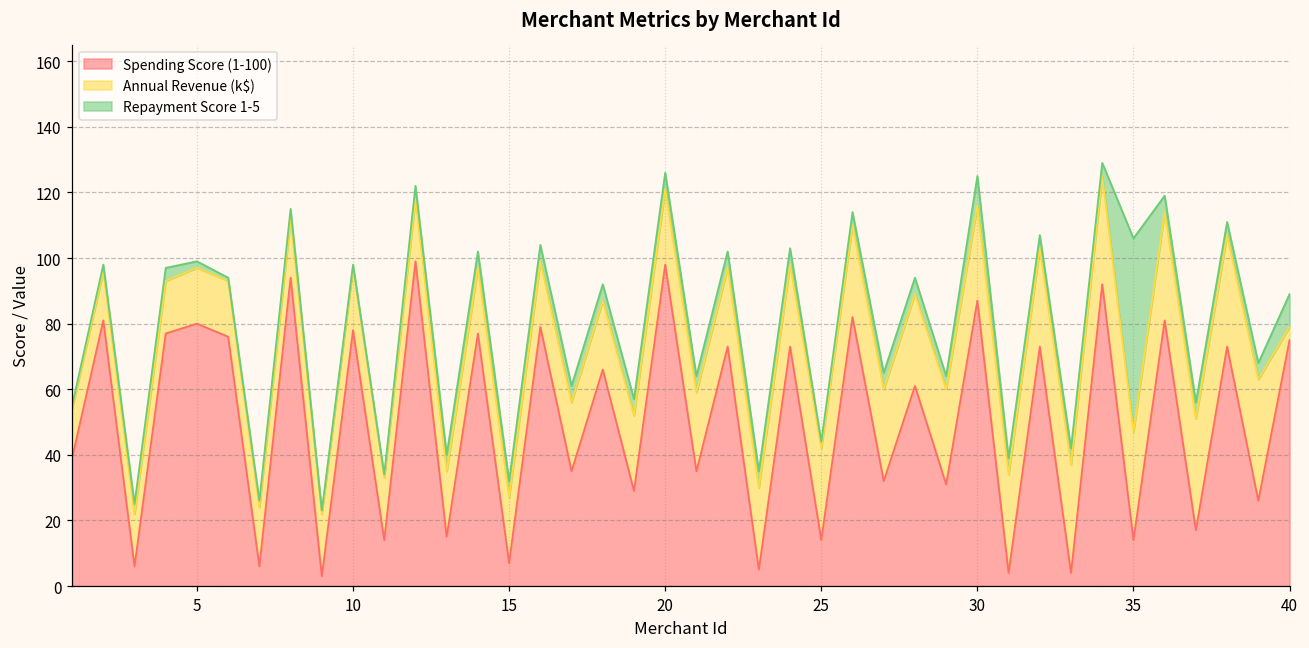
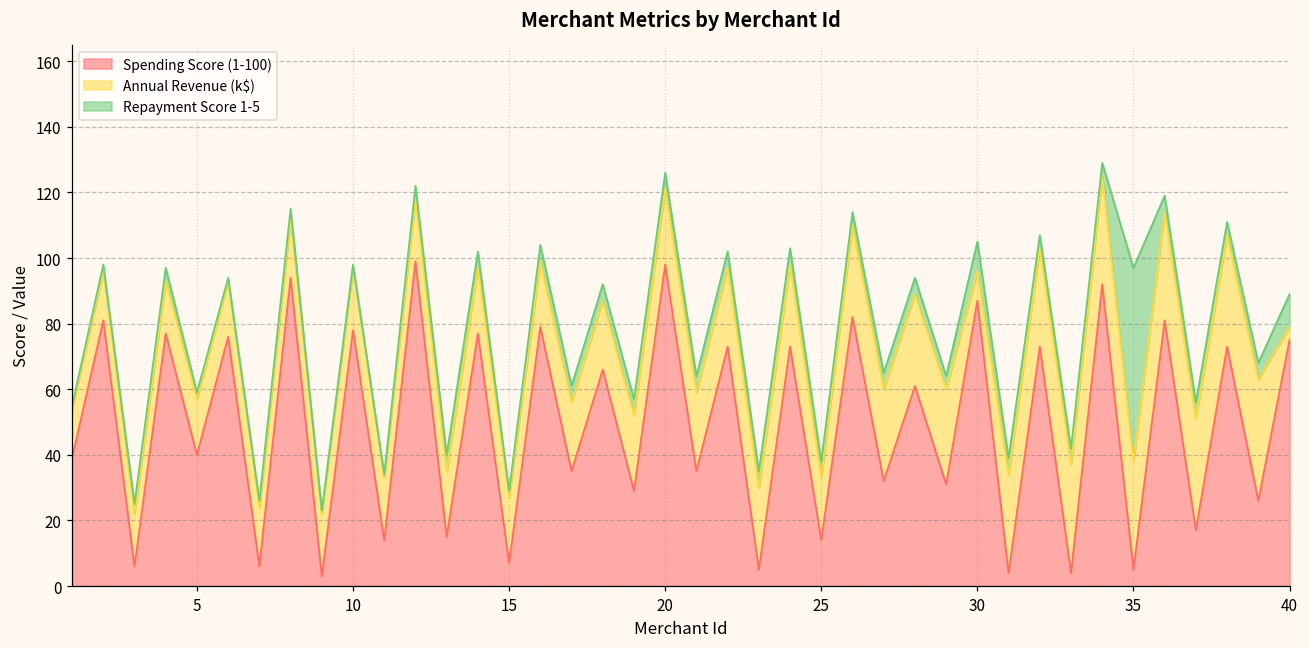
Spending Score (1-100), 5: 80 -> 40
Repayment Score 1-5, 15: 5 -> 2
Annual Revenue (k$), 25: 28 -> 19
Repayment Score 1-5, 25: 2 -> 5
Annual Revenue (k$), 30: 29 -> 9
Spending Score (1-100), 35: 14 -> 5
